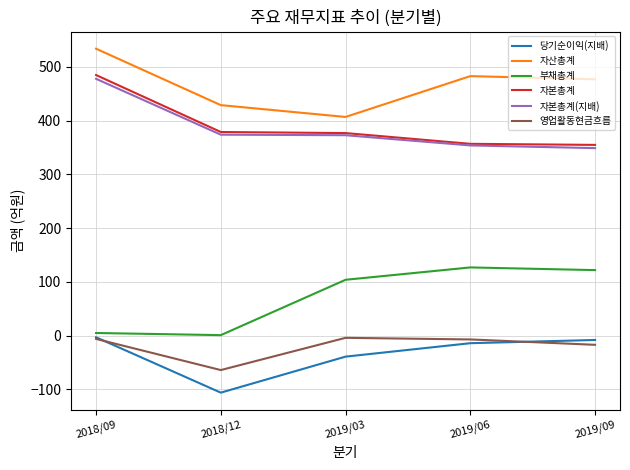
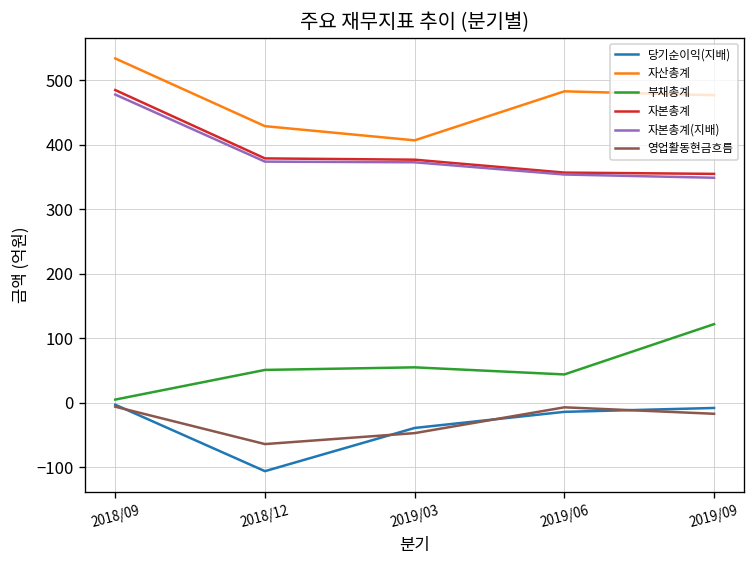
부채총계, 2018/12: 0 -> 50
부채총계, 2019/03: 100 -> 60
영업활동현금흐름, 2019/03: 0 -> -50
부채총계, 2019/06: 130 -> 40
